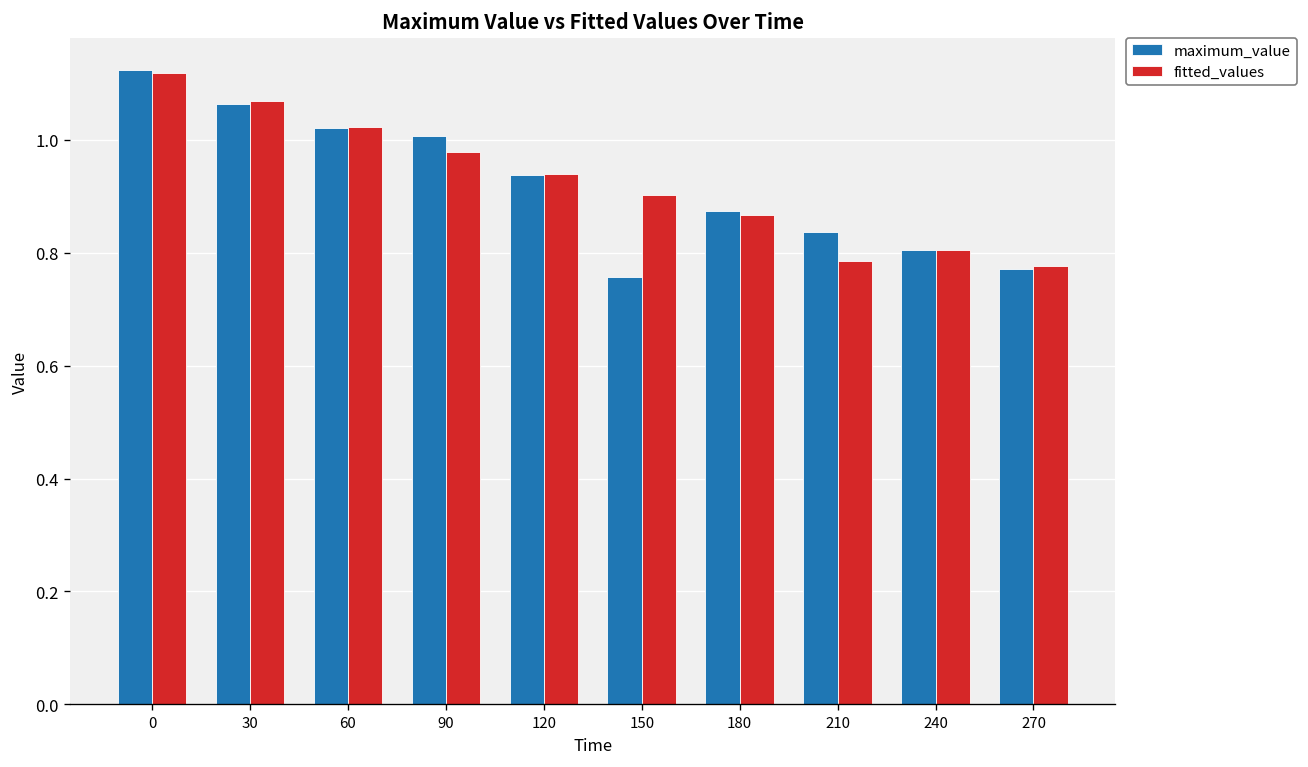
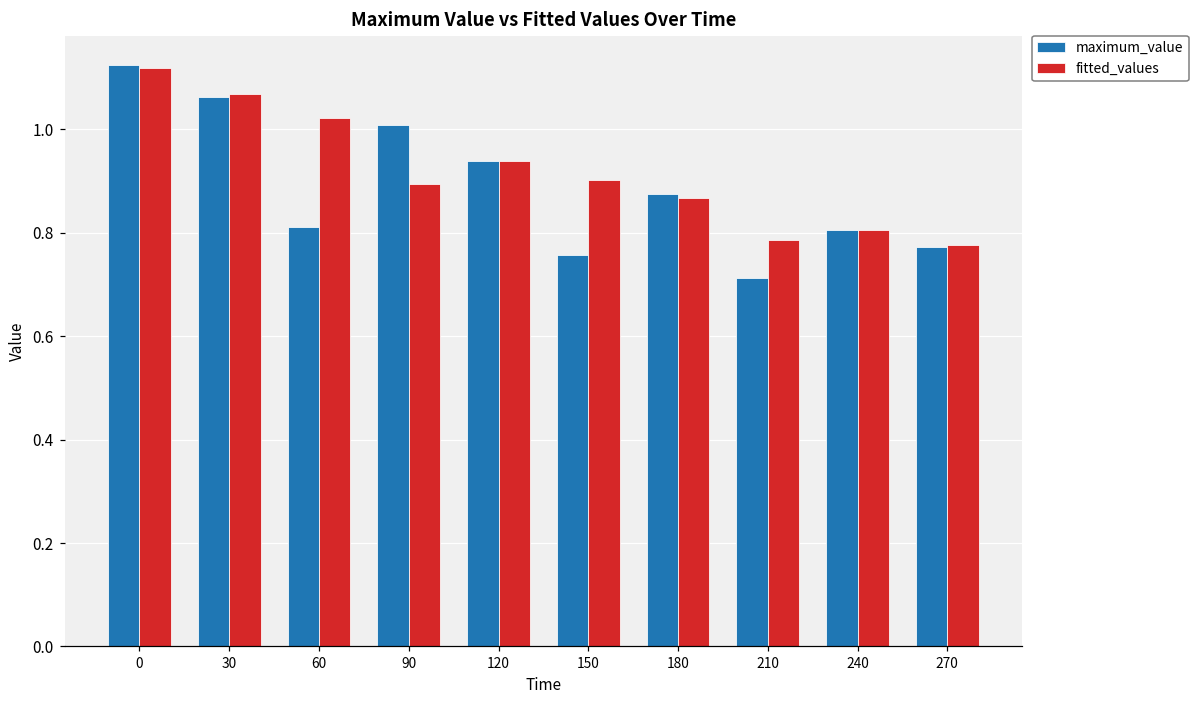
maximum_value, 60: 1.02 -> 0.81
fitted_values, 90: 0.98 -> 0.89
maximum_value, 210: 0.84 -> 0.71
